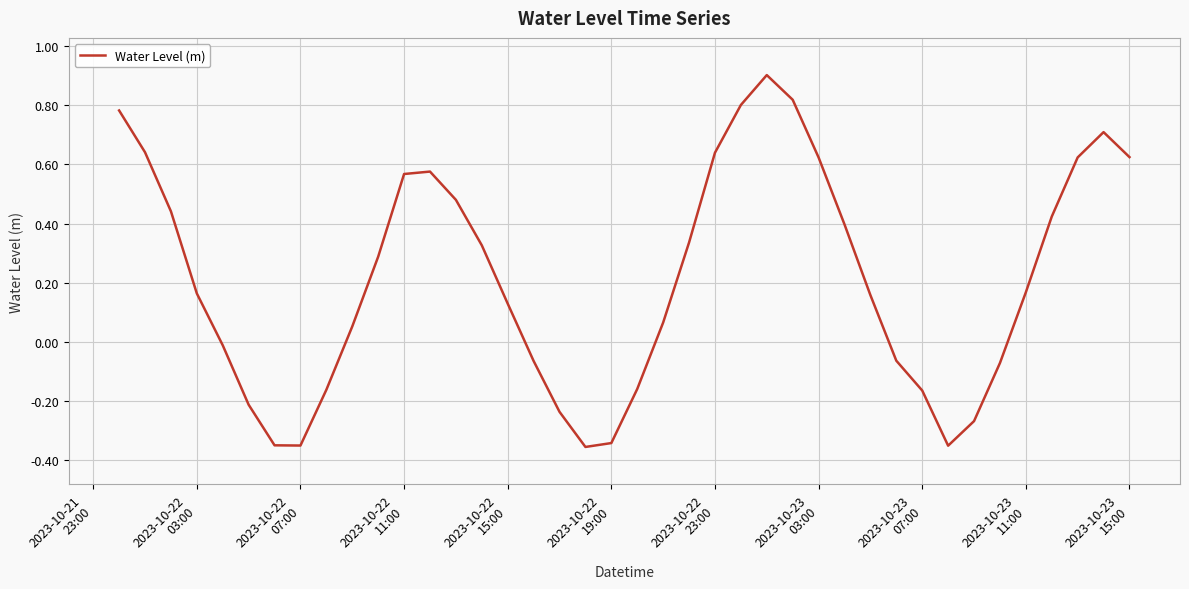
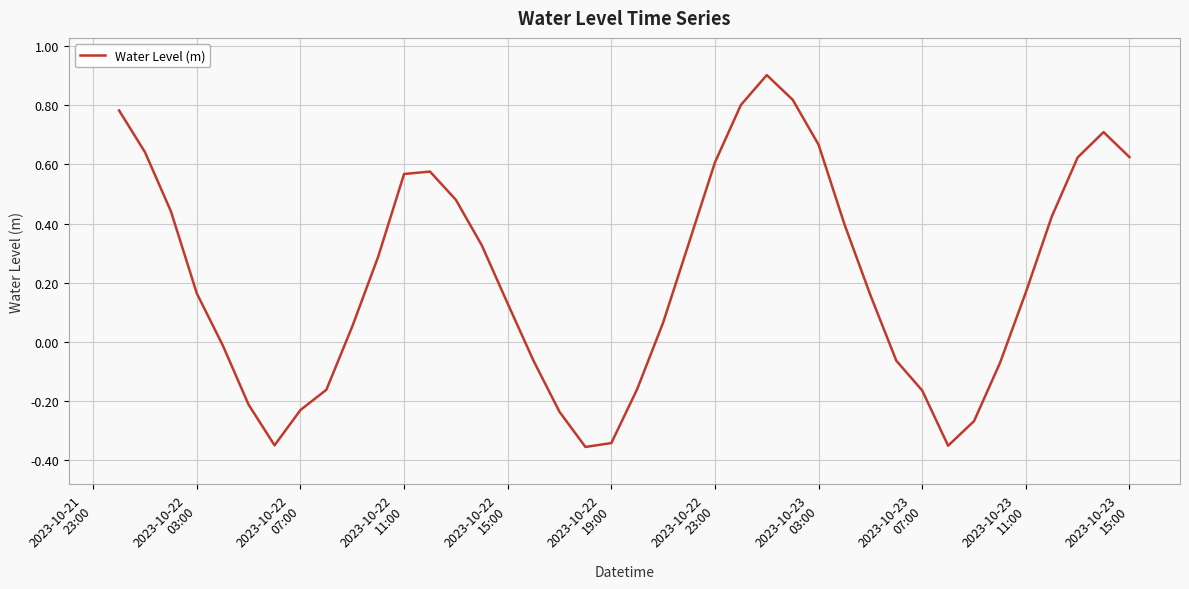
2023-10-22 07:00: -0.35 -> -0.23
2023-10-22 23:00: 0.64 -> 0.61
2023-10-23 03:00: 0.62 -> 0.67
